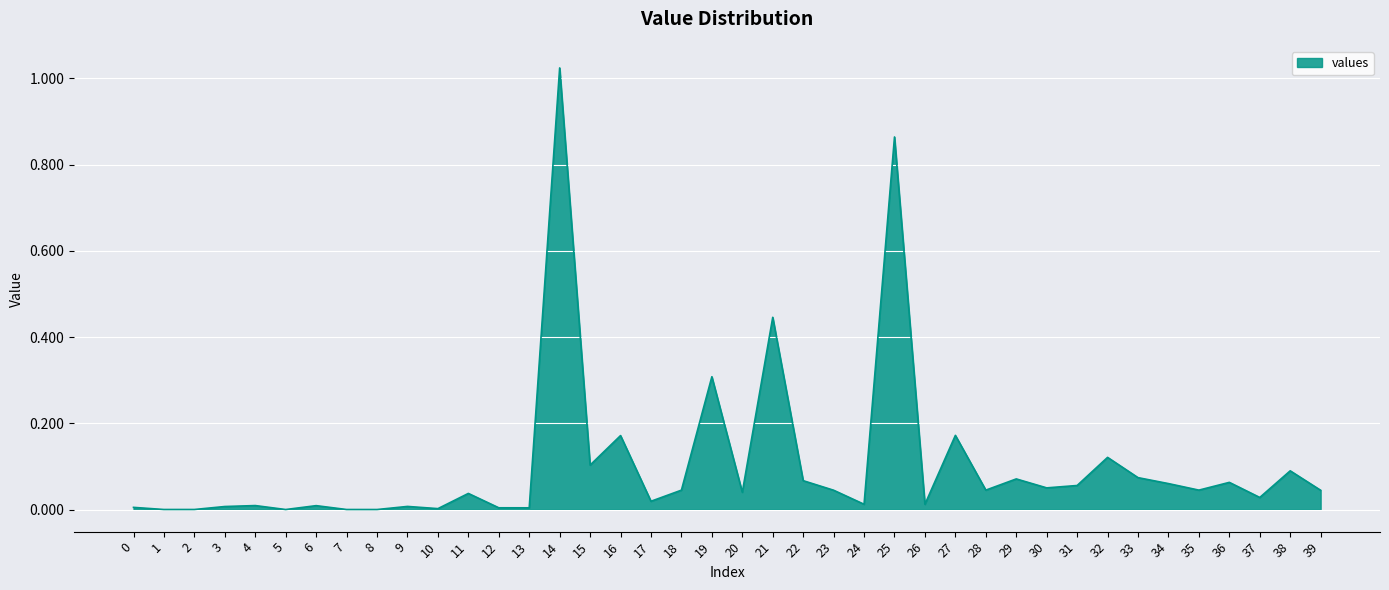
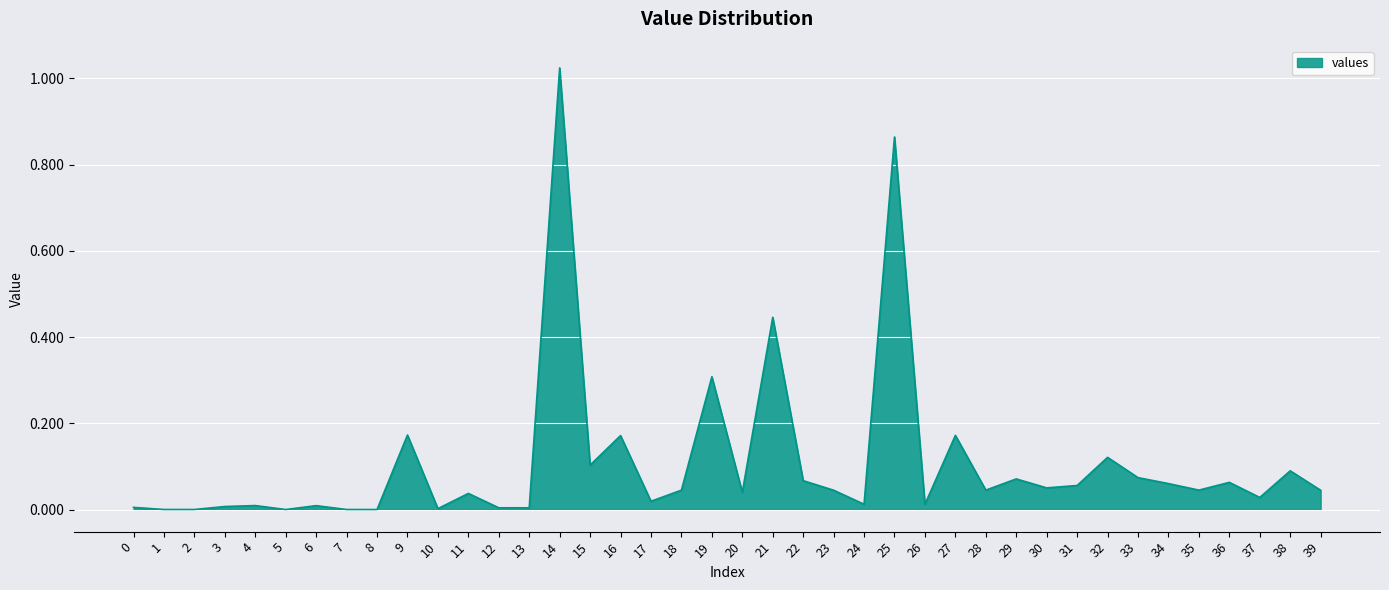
9: 0.01 -> 0.17
